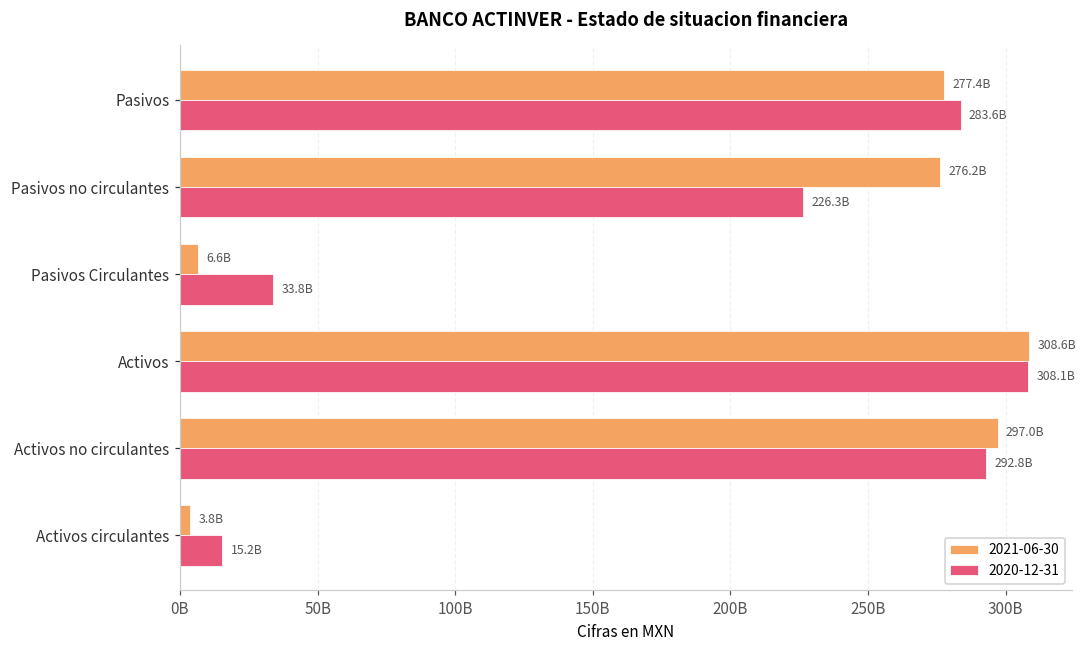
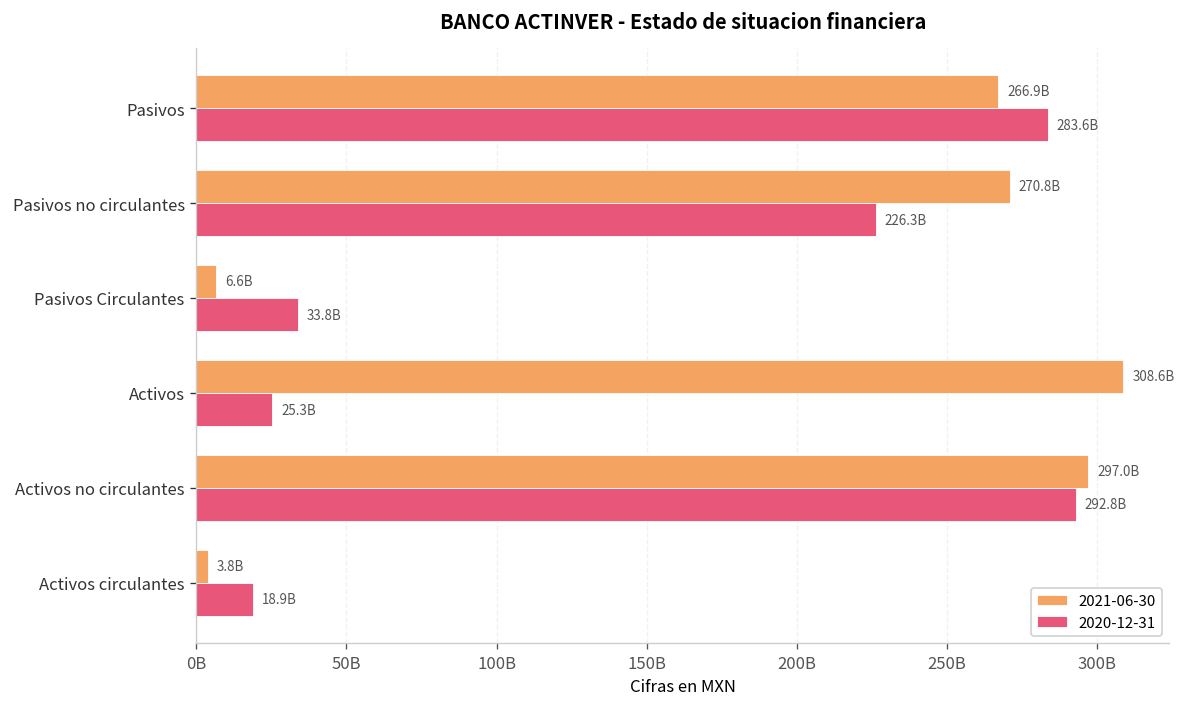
2021-06-30, Pasivos: 277.4B -> 266.9B
2021-06-30, Pasivos no circulantes: 276.2B -> 270.8B
2020-12-31, Activos: 308.1B -> 25.3B
2020-12-31, Activos circulantes: 15.2B -> 18.9B
